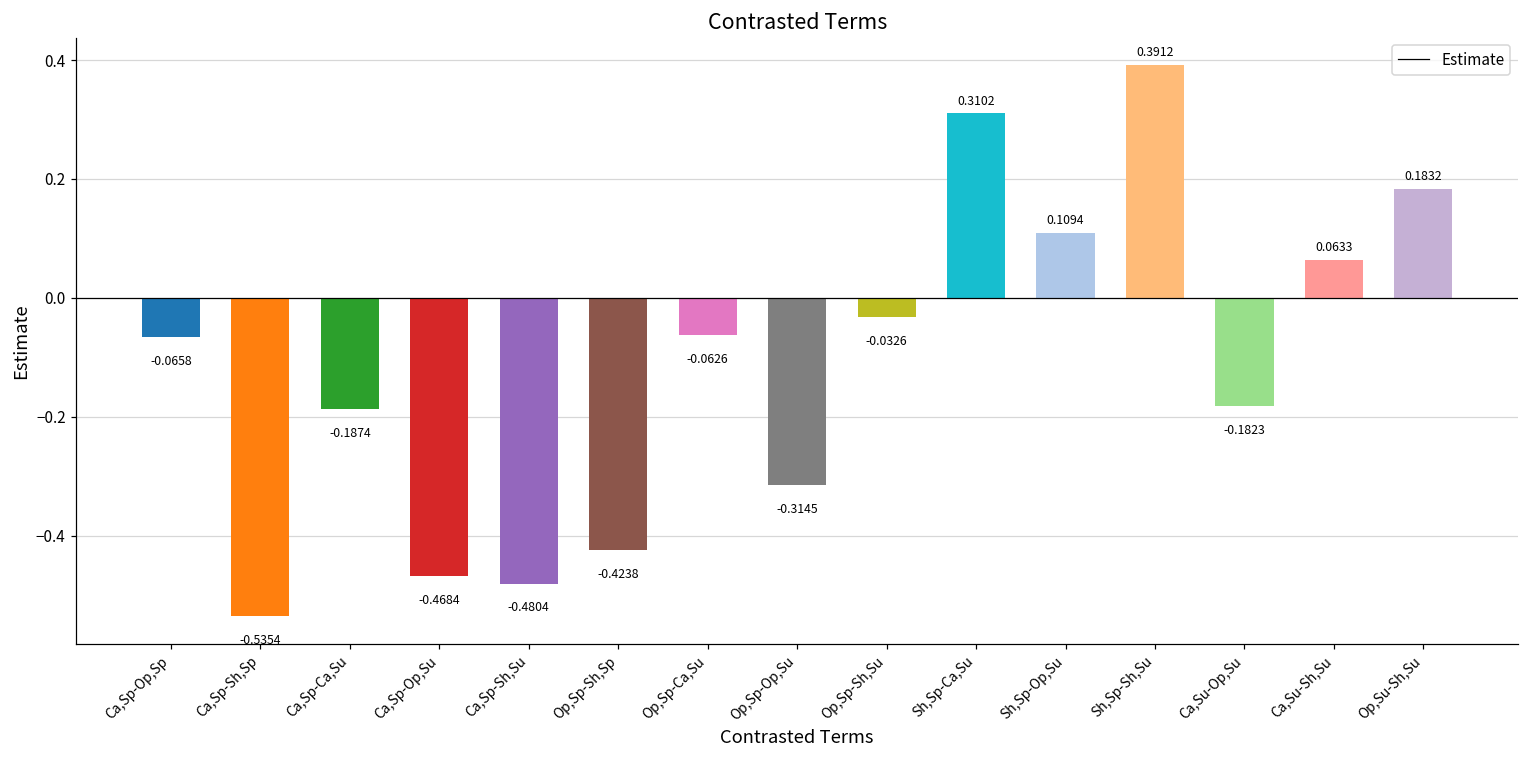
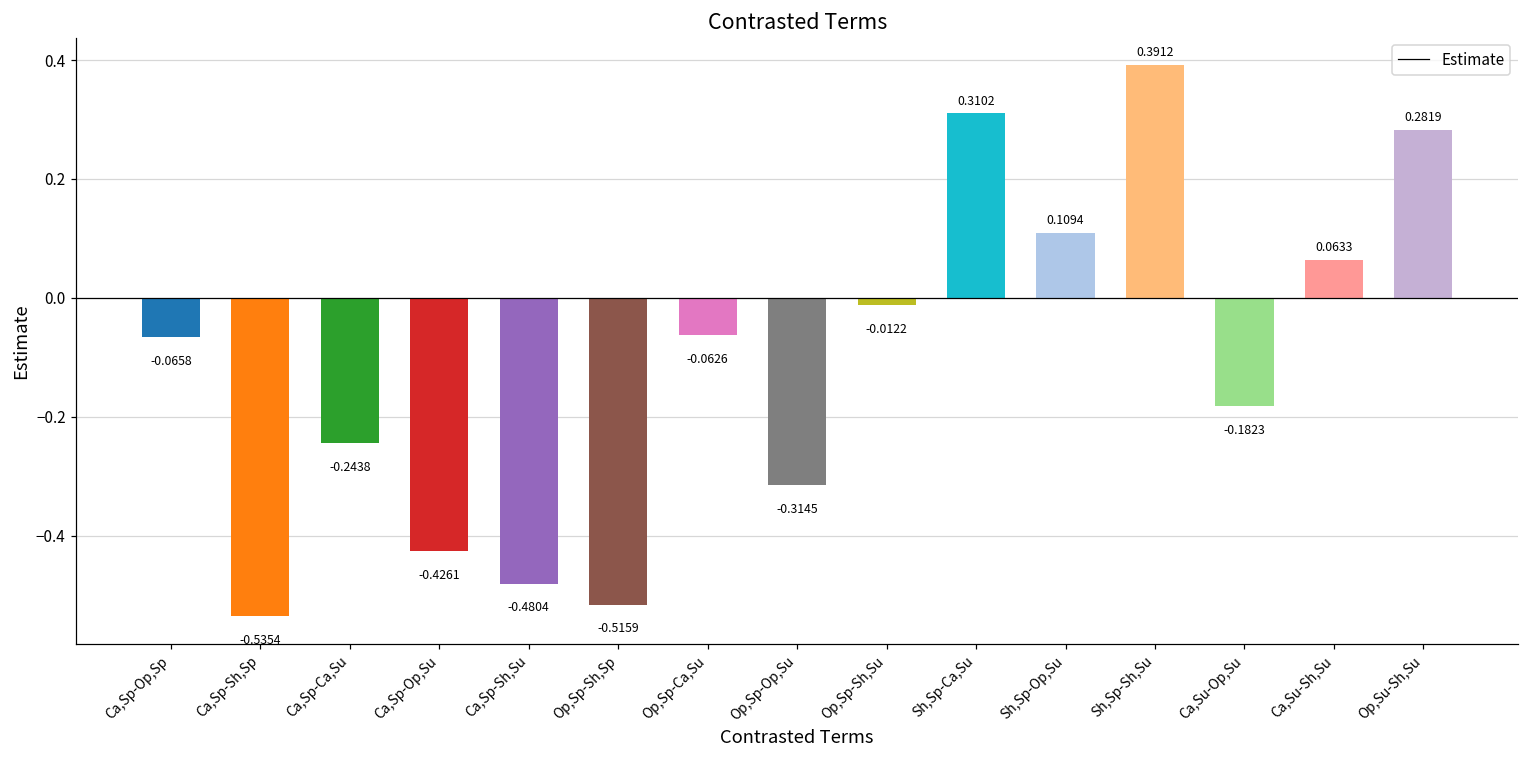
Ca,Sp-Ca,Su: -0.1874 -> -0.2438
Ca,Sp-Op,Su: -0.4684 -> -0.4261
Op,Sp-Sh,Sp: -0.4238 -> -0.5159
Op,Sp-Sh,Su: -0.0326 -> -0.0122
Op,Su-Sh,Su: 0.1832 -> 0.2819
